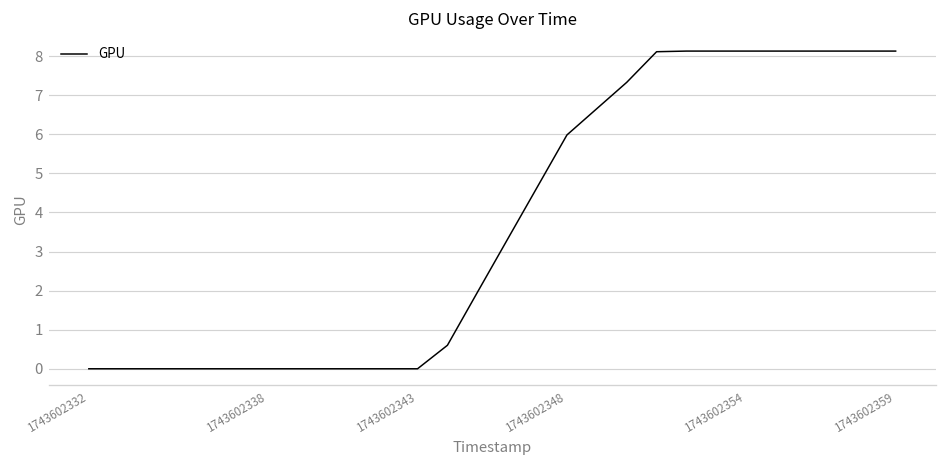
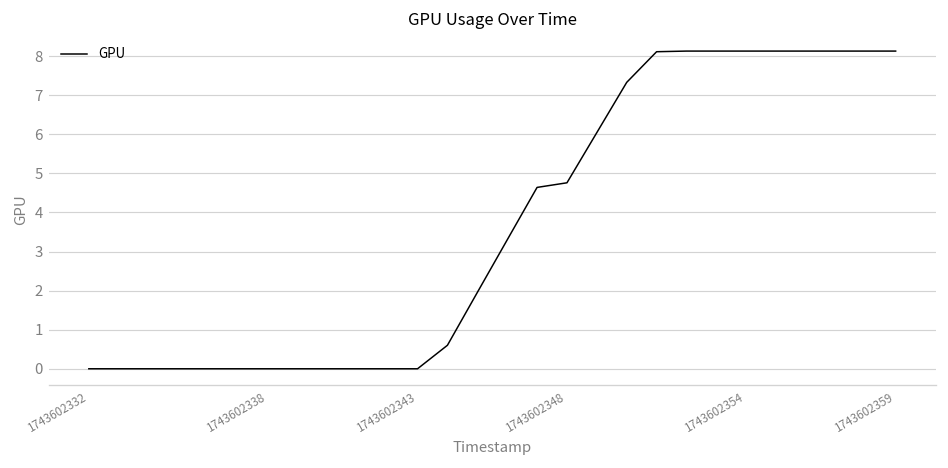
1743602348: 6.0 -> 4.8
